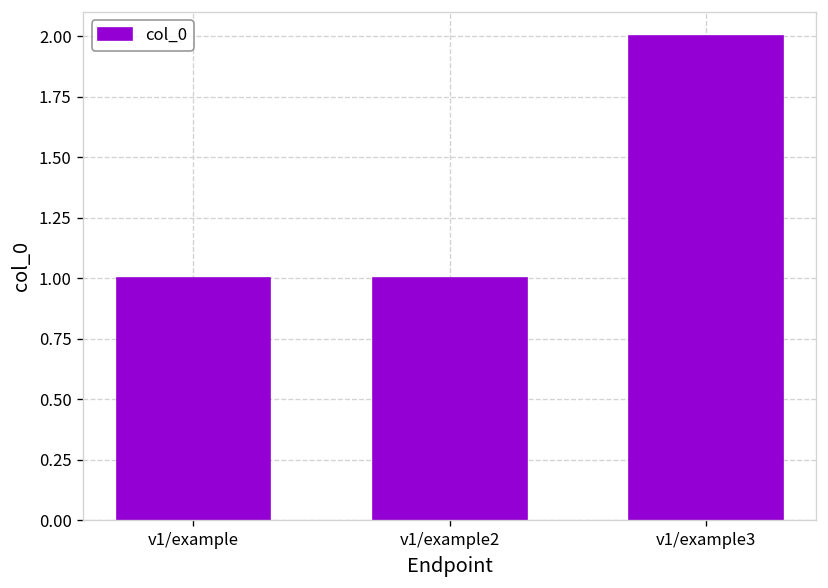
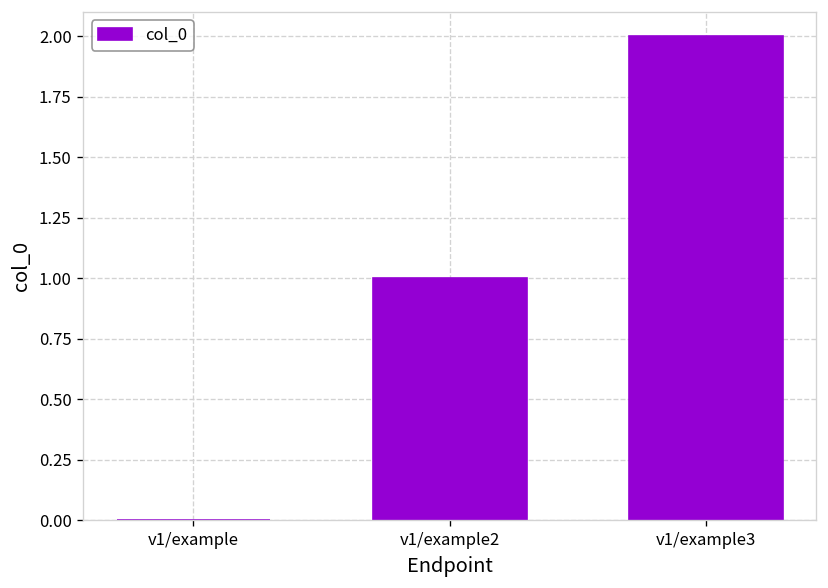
v1/example: 1 -> 0
